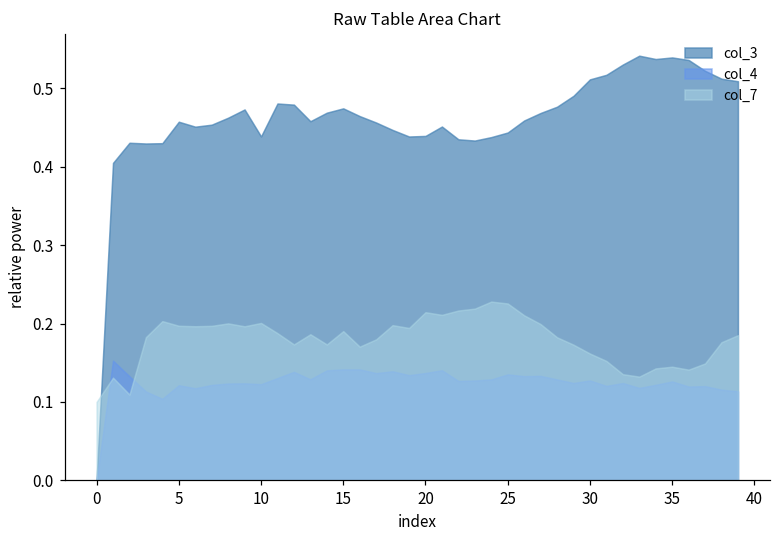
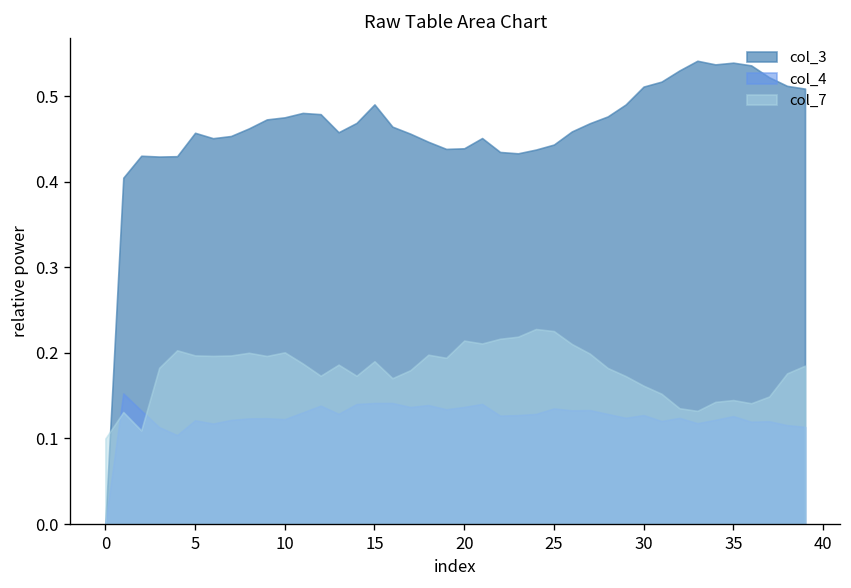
col_3, 10: 0.44 -> 0.48
col_3, 15: 0.47 -> 0.49
